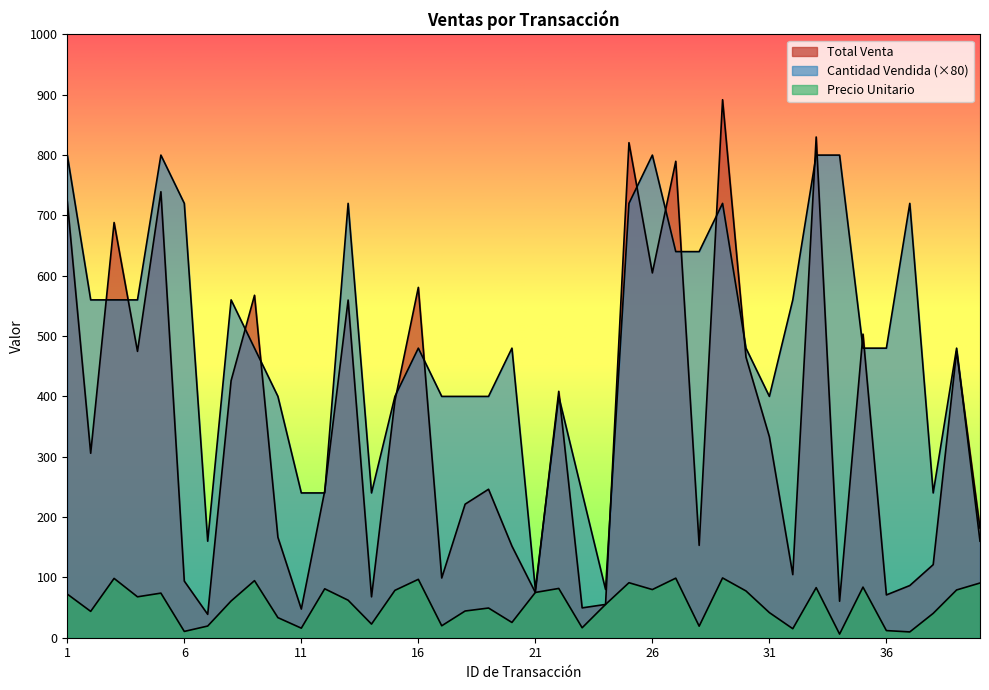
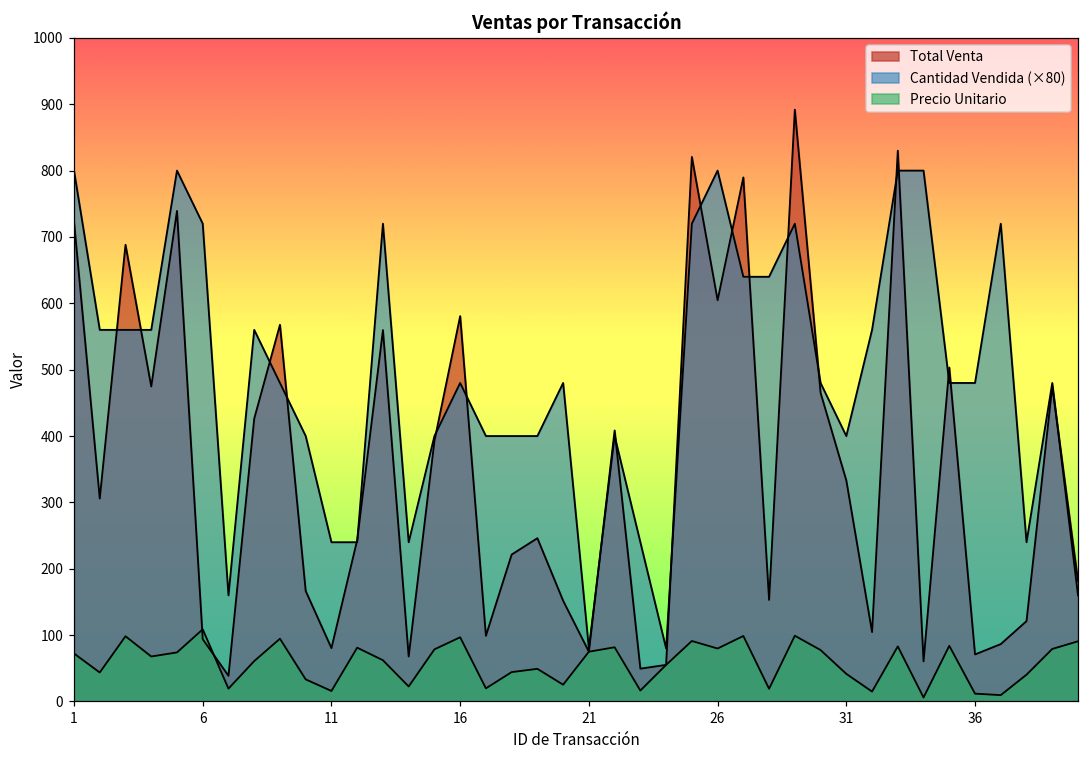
Precio Unitario, 6: 10 -> 110
Total Venta, 11: 50 -> 80
